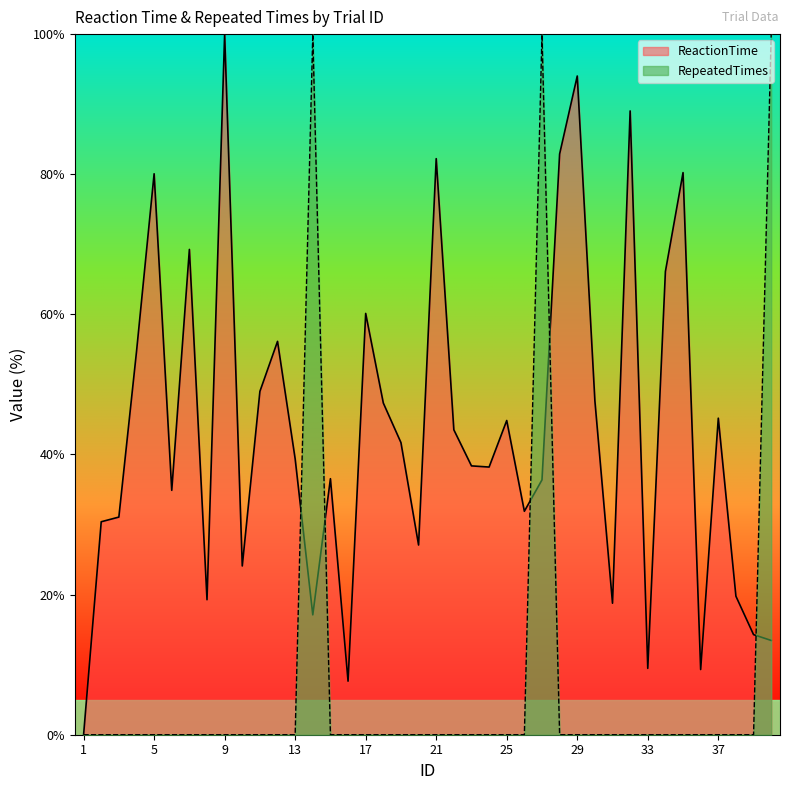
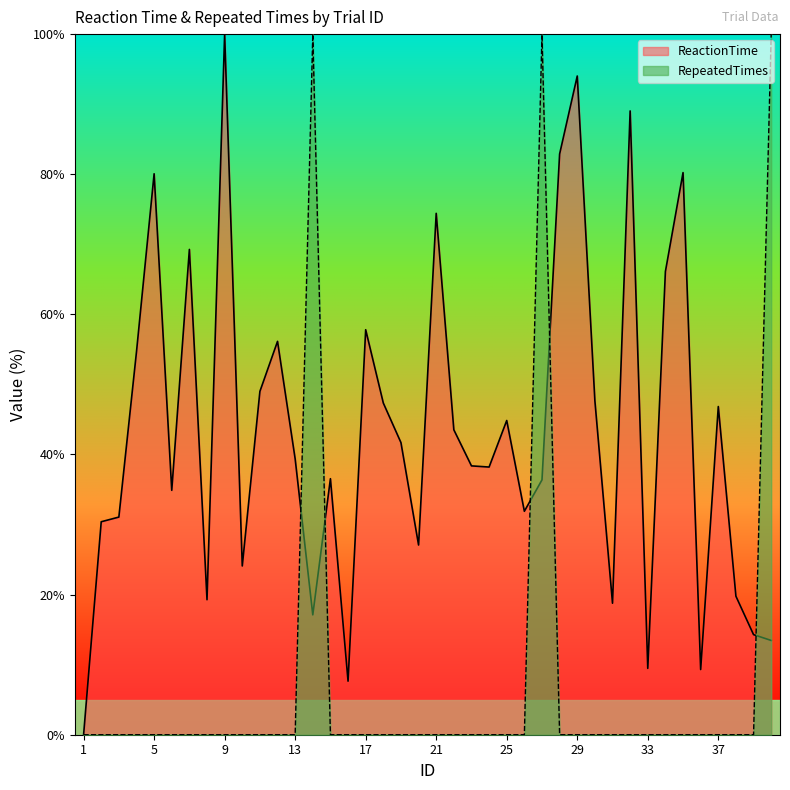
ReactionTime, 17: 60% -> 58%
ReactionTime, 21: 82% -> 74%
ReactionTime, 37: 45% -> 47%
